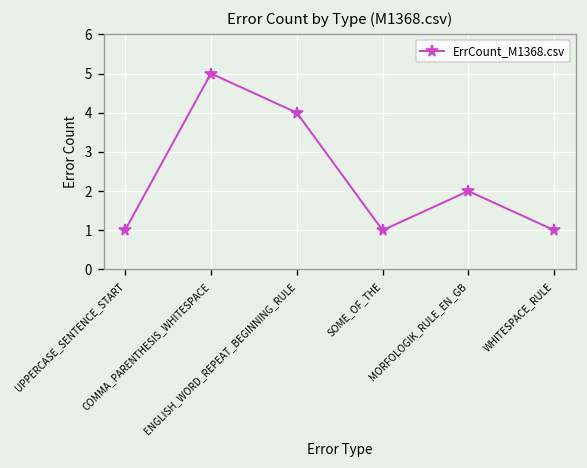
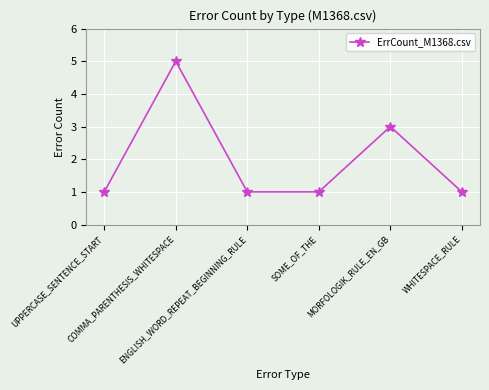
ENGLISH_WORD_REPEAT_BEGINNING_RULE: 4 -> 1
MORFOLOGIK_RULE_EN_GB: 2 -> 3
